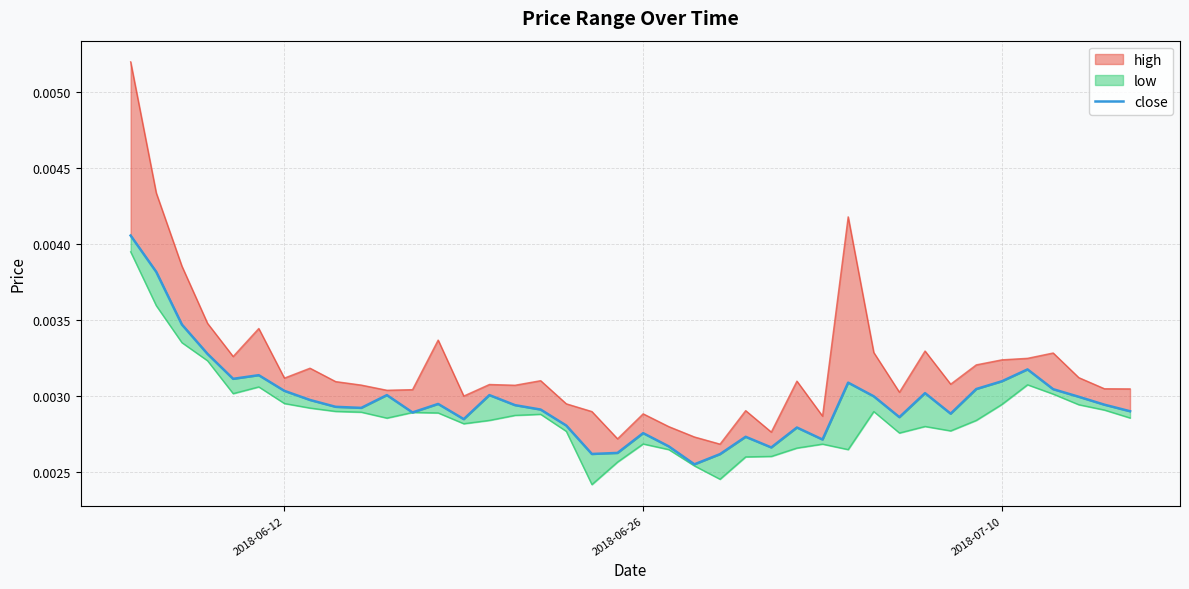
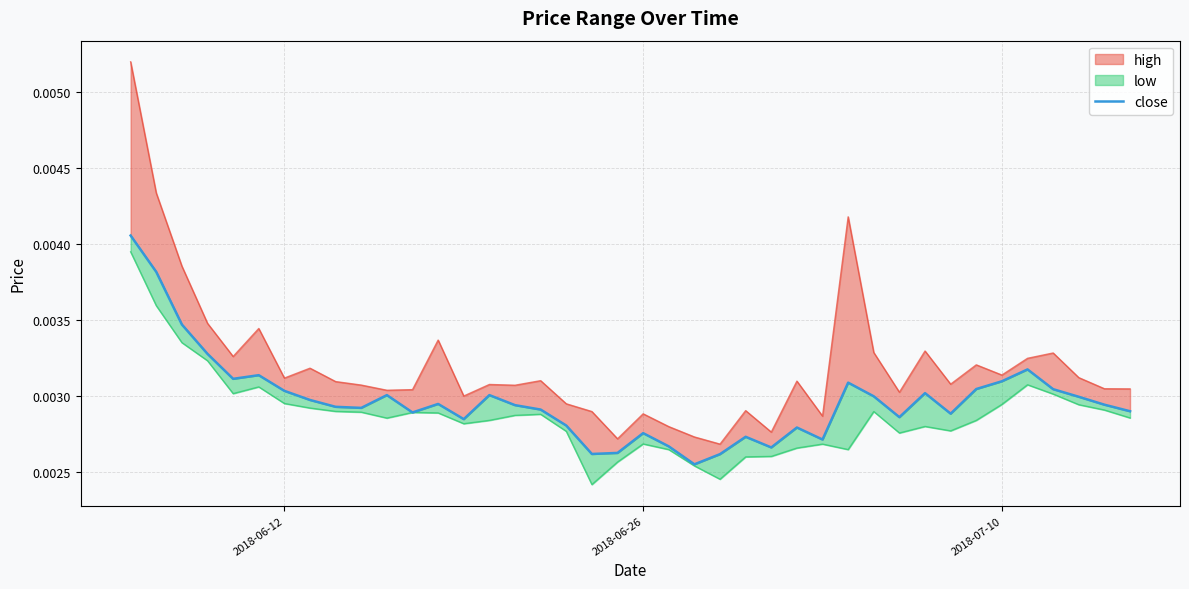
high, 2018-07-10: 0.00324 -> 0.00314
